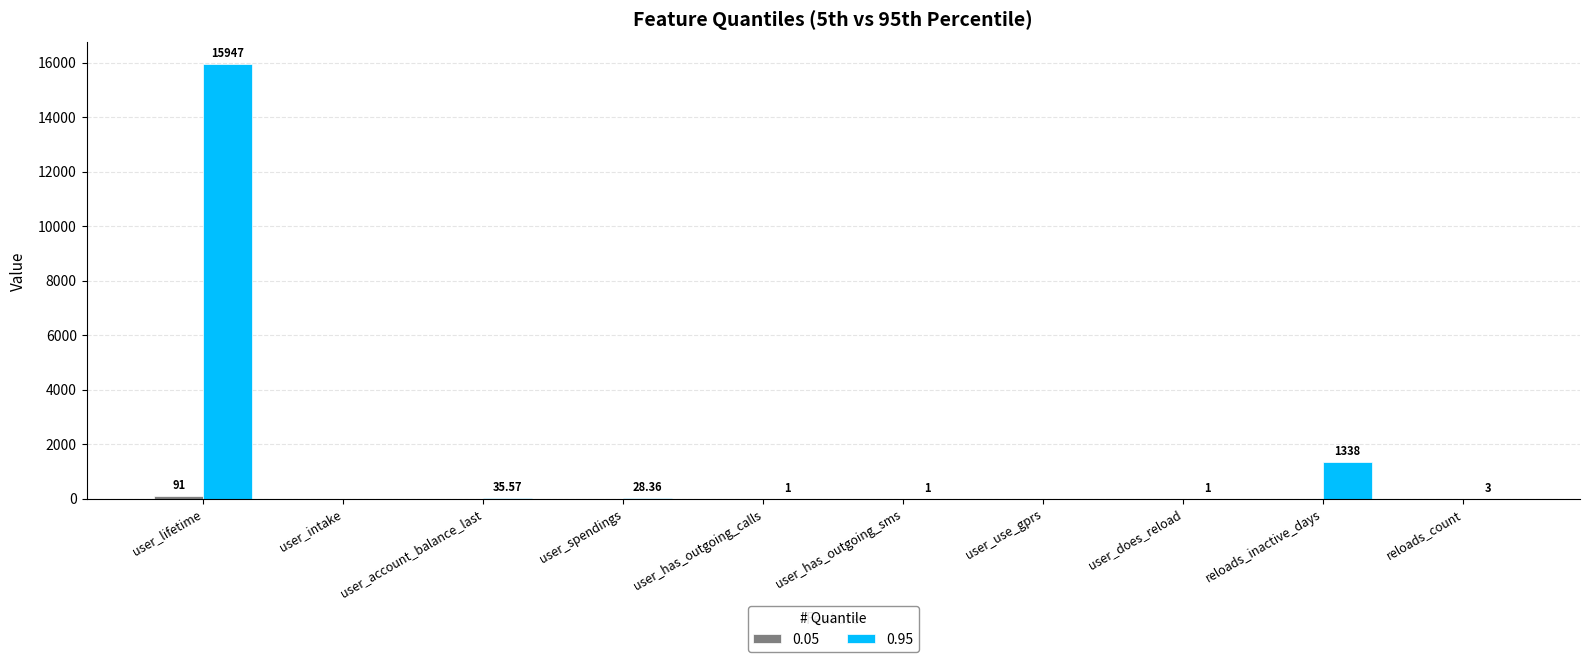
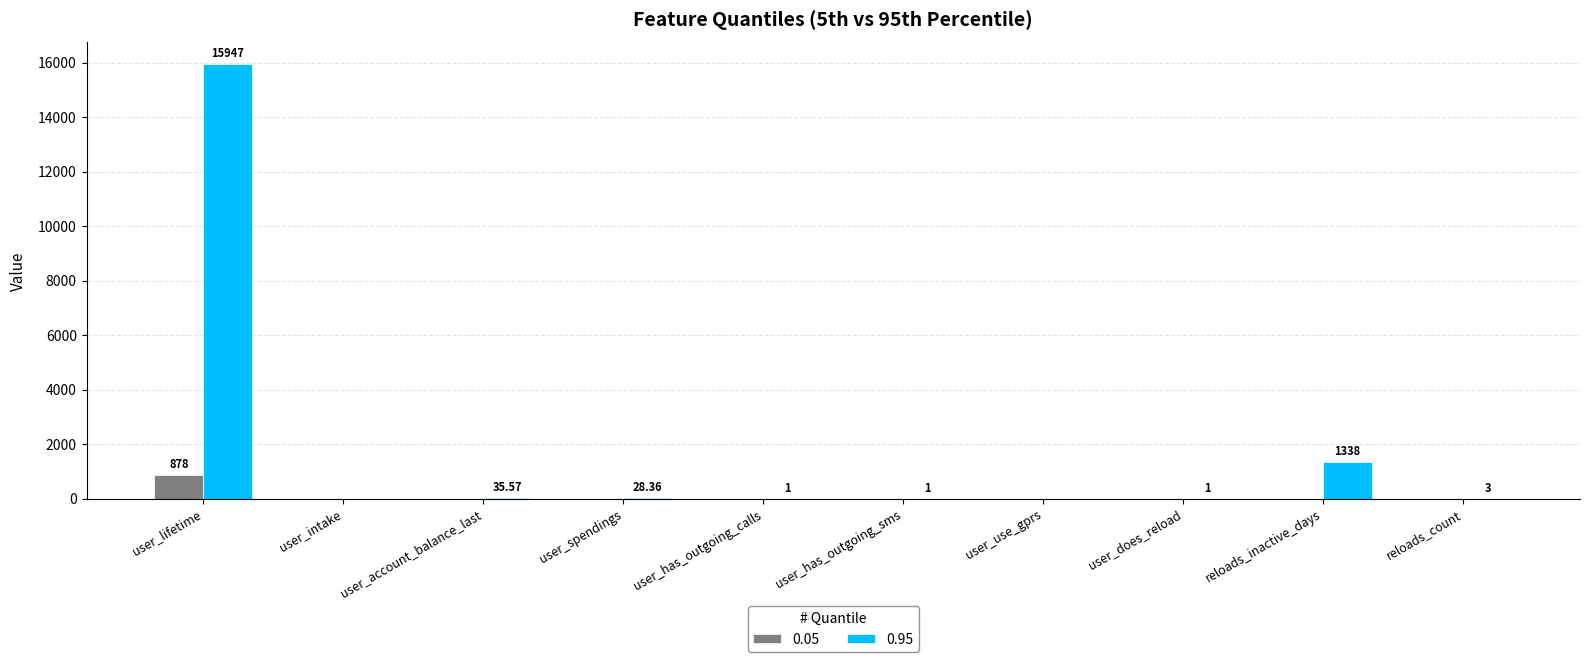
0.05, user_lifetime: 91 -> 878
